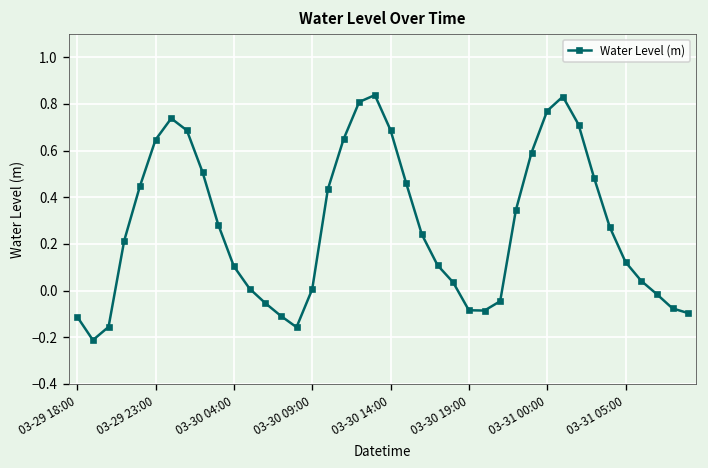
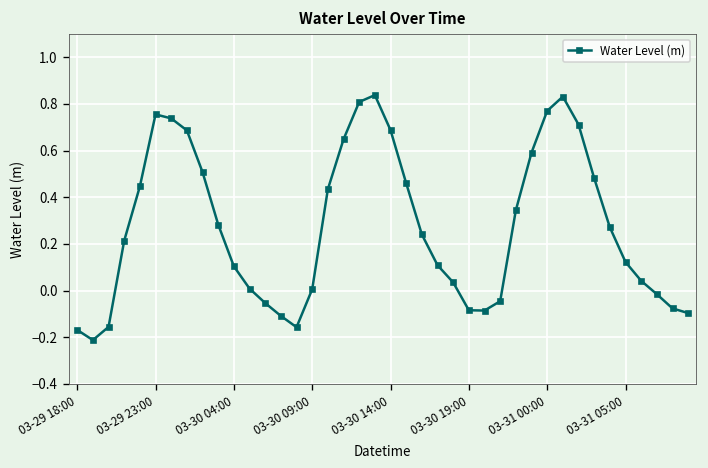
03-29 18:00: -0.11 -> -0.17
03-29 23:00: 0.65 -> 0.76
